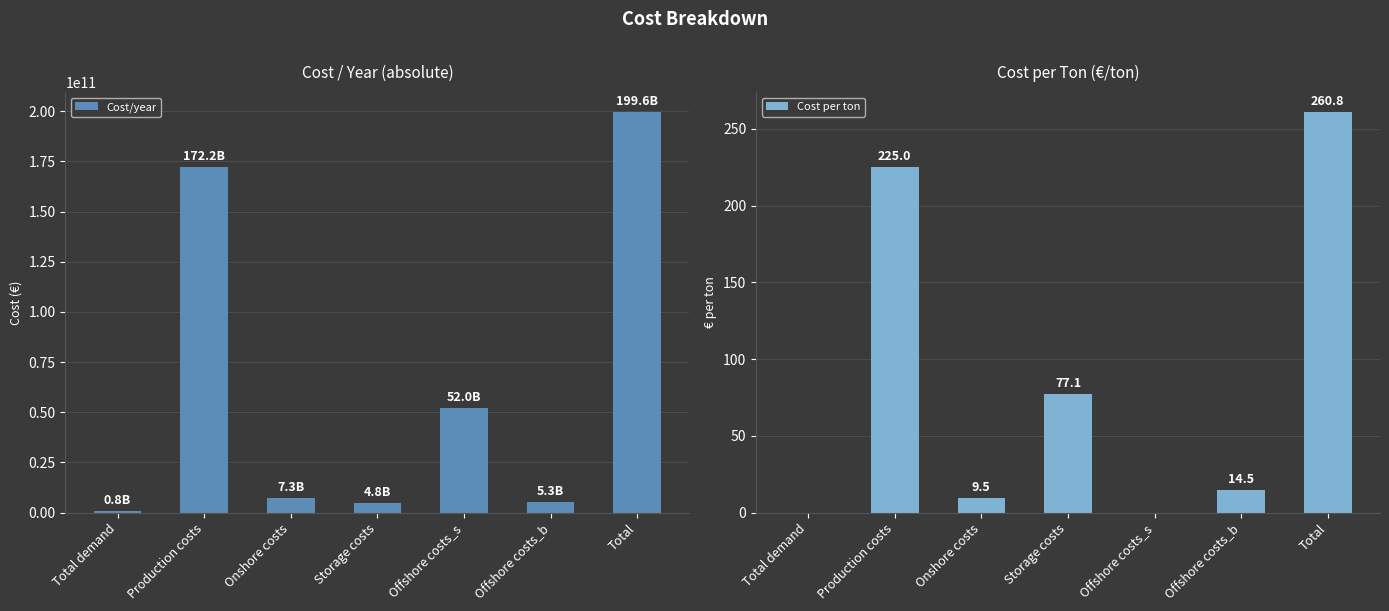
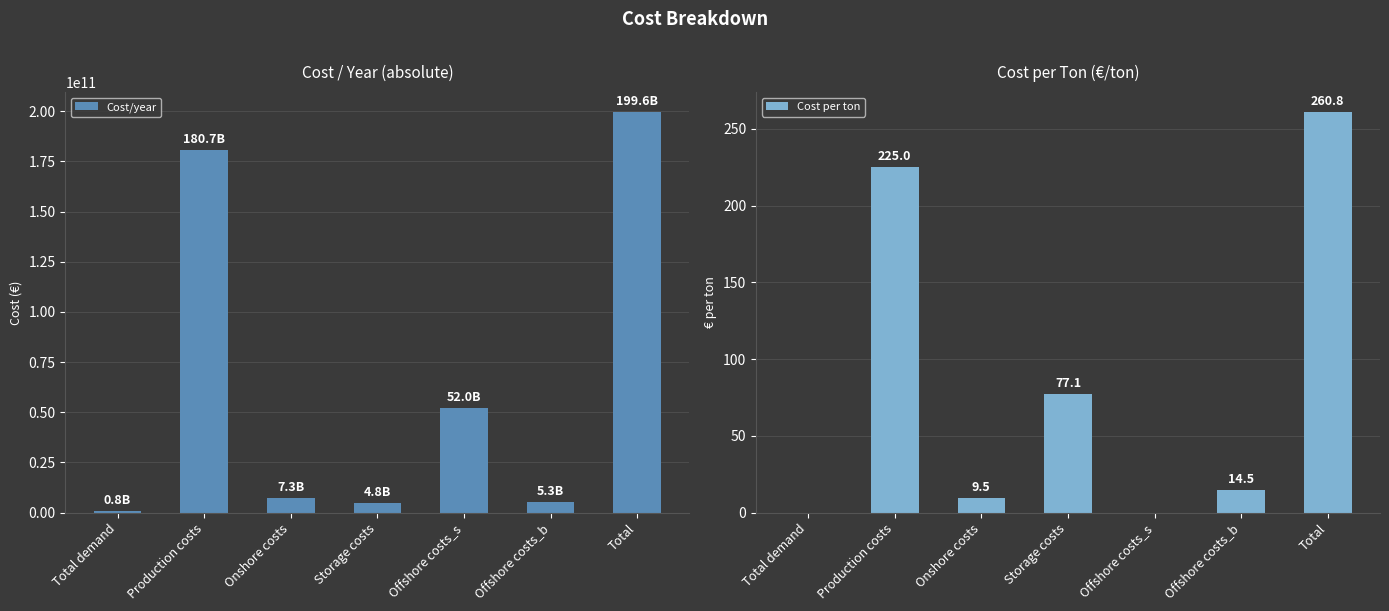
Cost / Year (absolute), Production costs: 172.2B -> 180.7B
